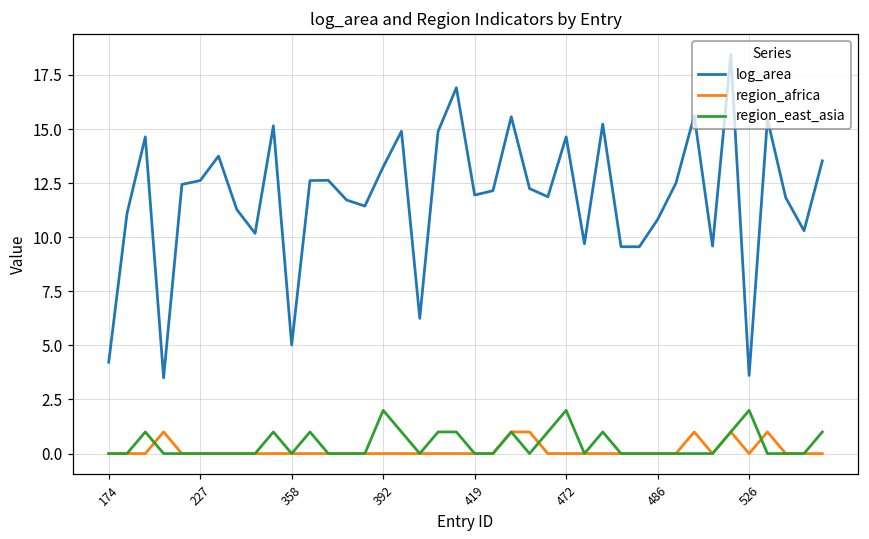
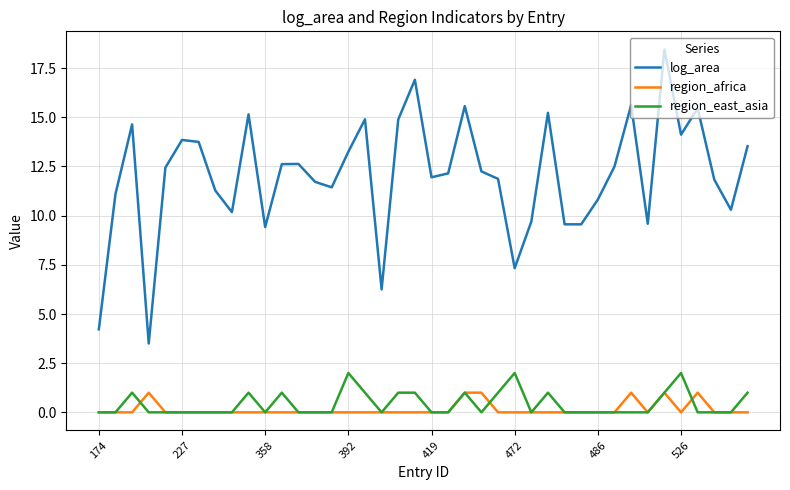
log_area, 227: 12.6 -> 13.9
log_area, 358: 5.0 -> 9.4
log_area, 472: 14.6 -> 7.3
log_area, 526: 3.6 -> 14.1
